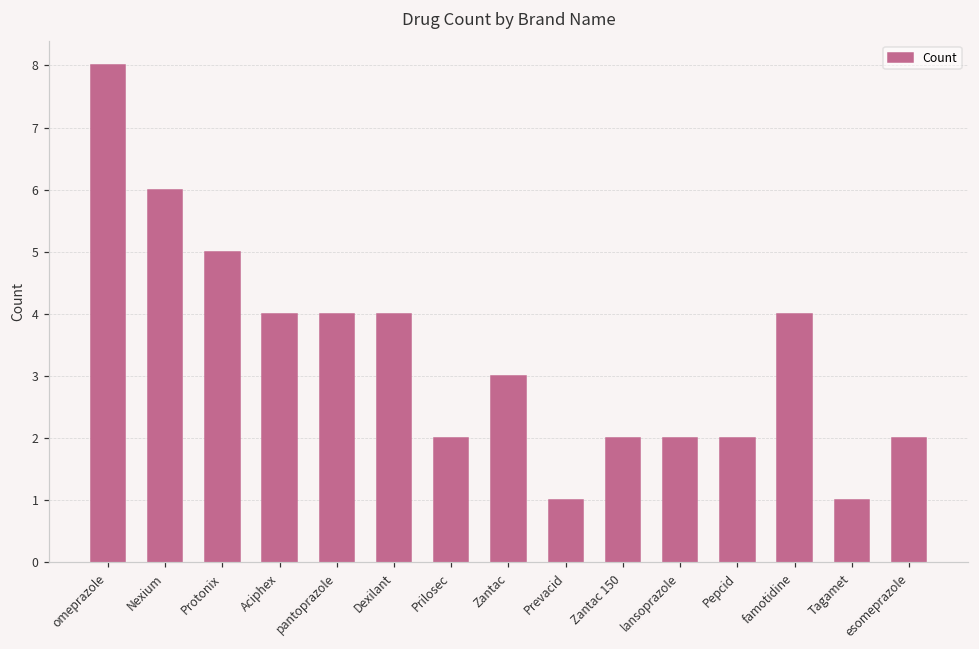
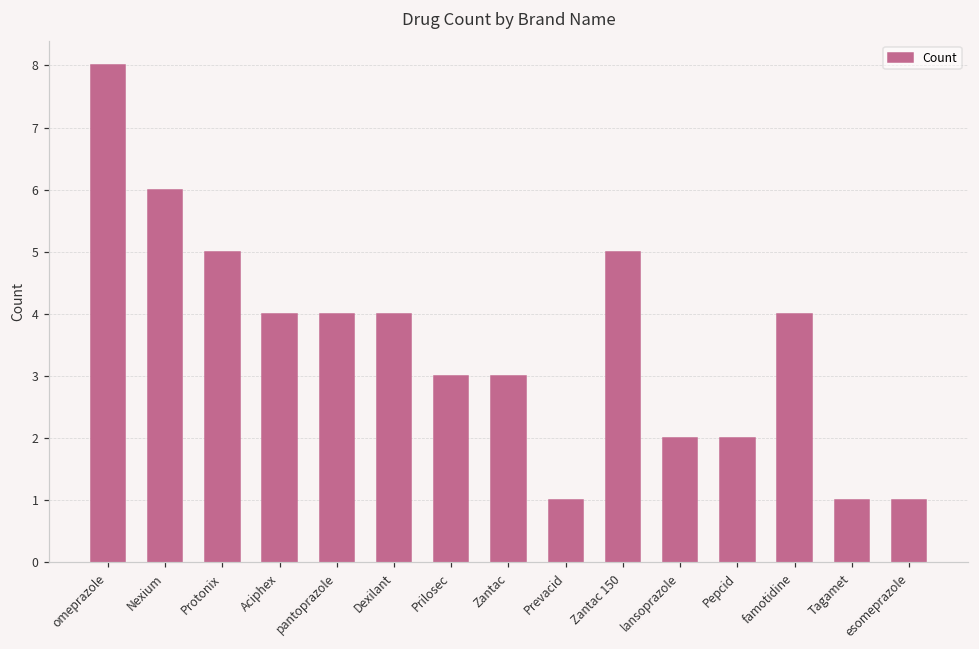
Prilosec: 2 -> 3
Zantac 150: 2 -> 5
esomeprazole: 2 -> 1
